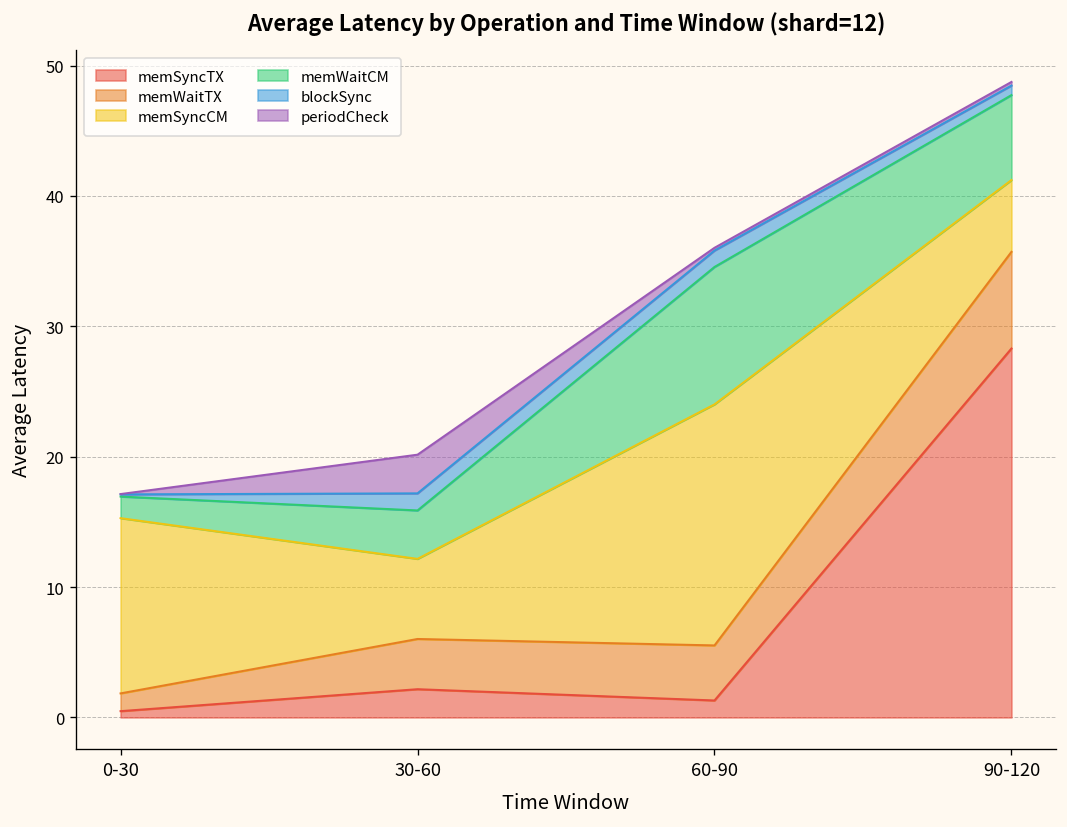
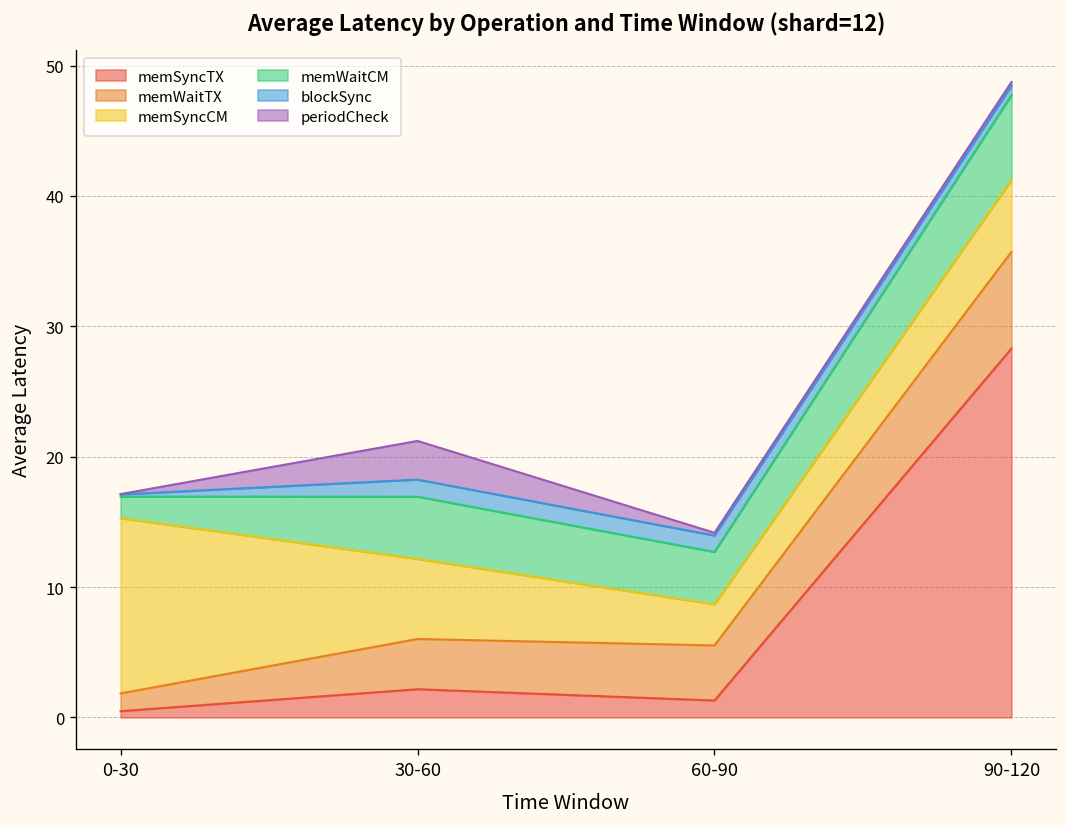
memWaitCM, 30-60: 3.7 -> 4.8
memSyncCM, 60-90: 18.5 -> 3.2
memWaitCM, 60-90: 10.5 -> 4.0
